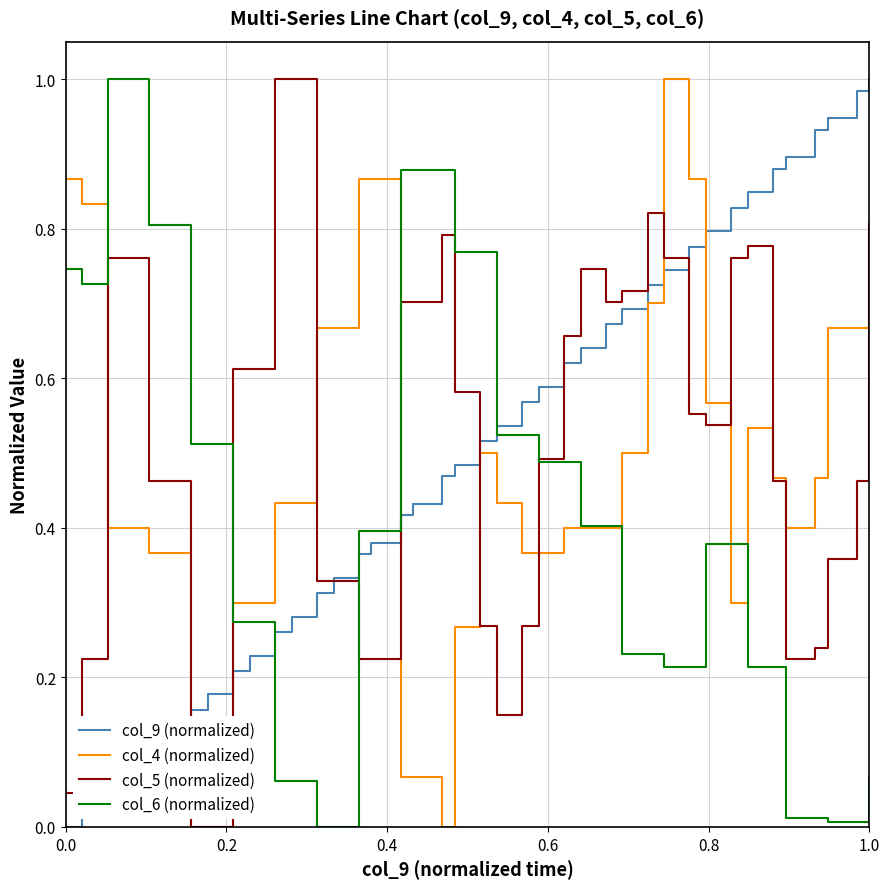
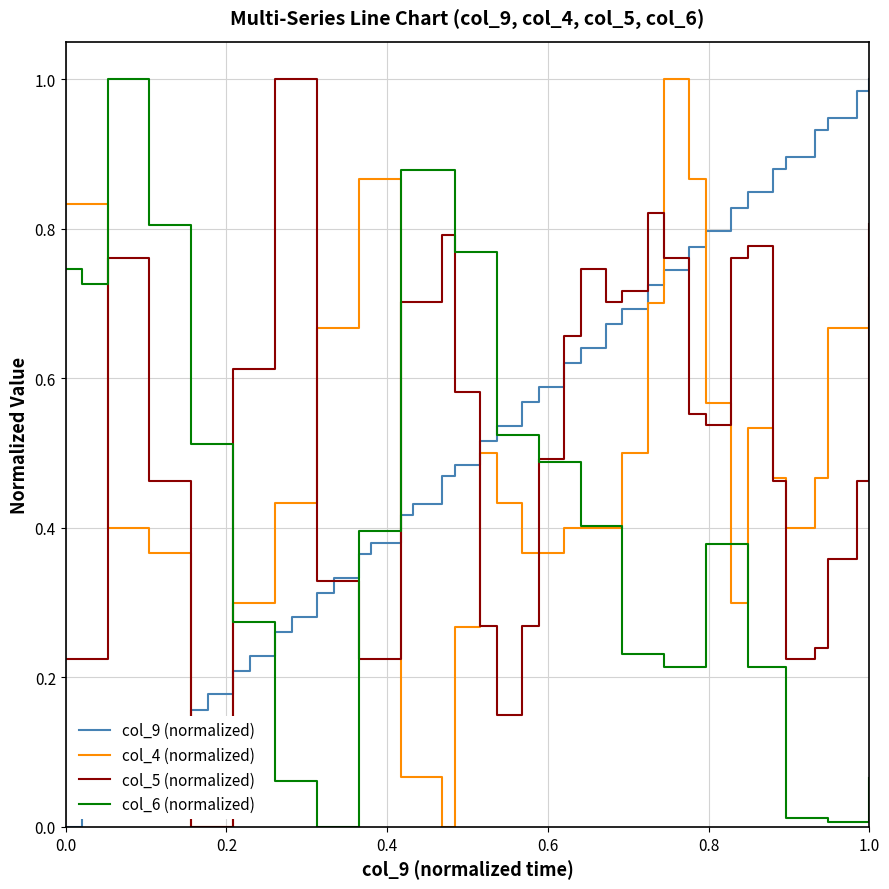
col_4 (normalized), 0.0: 0.87 -> 0.83
col_5 (normalized), 0.0: 0.04 -> 0.22
